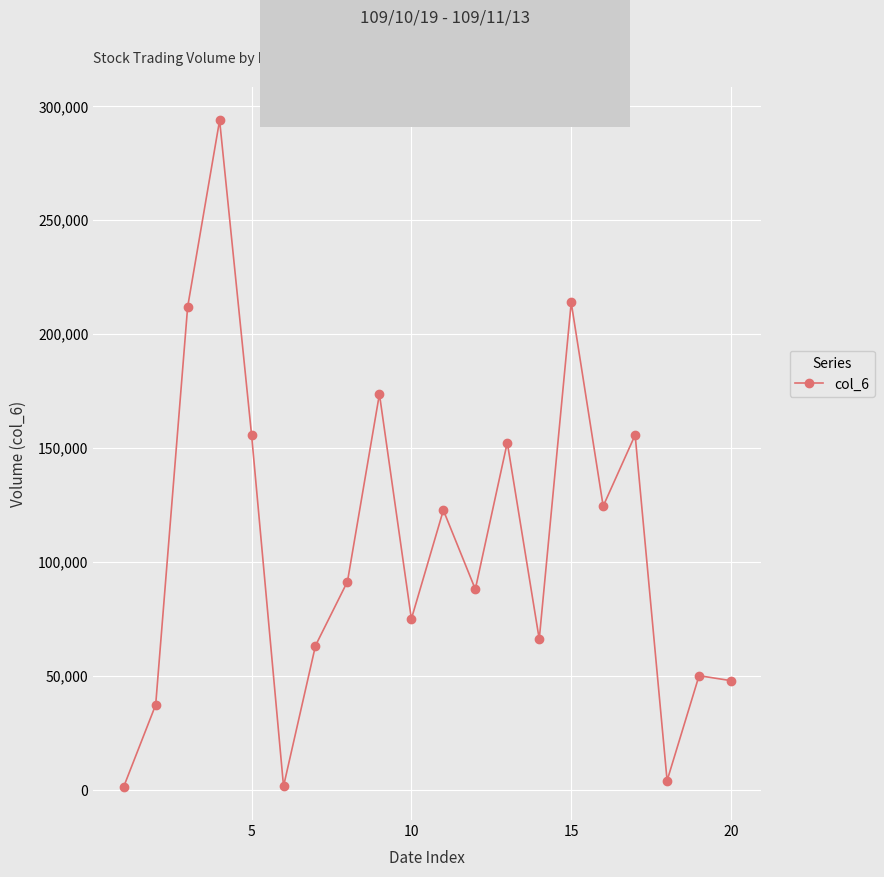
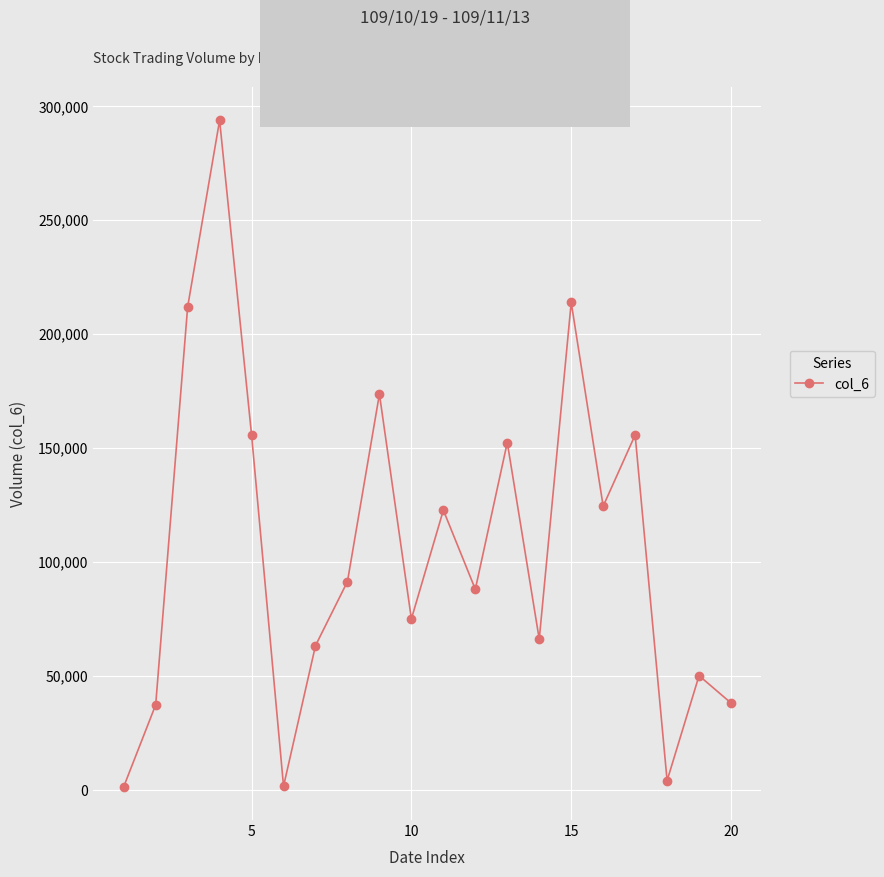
20: 48,000 -> 38,000
